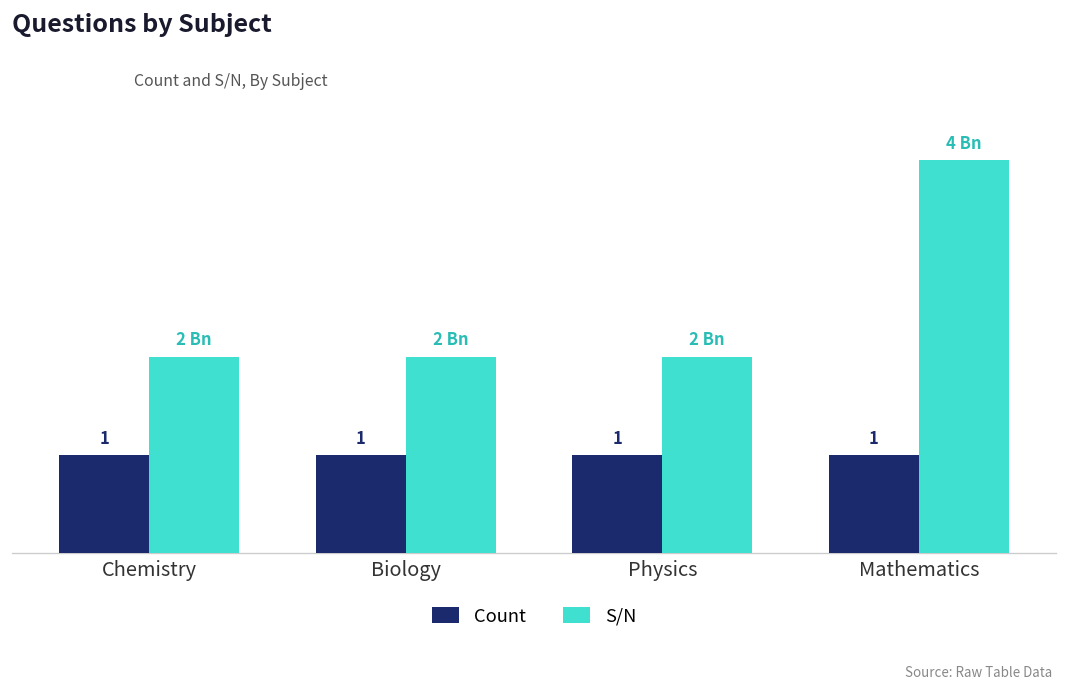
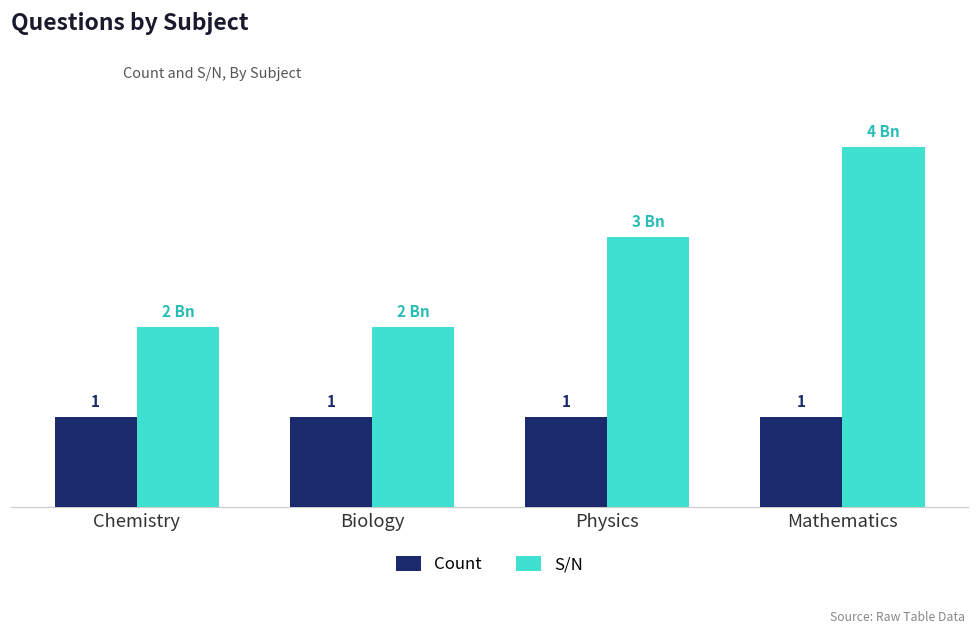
S/N, Physics: 2 -> 3
